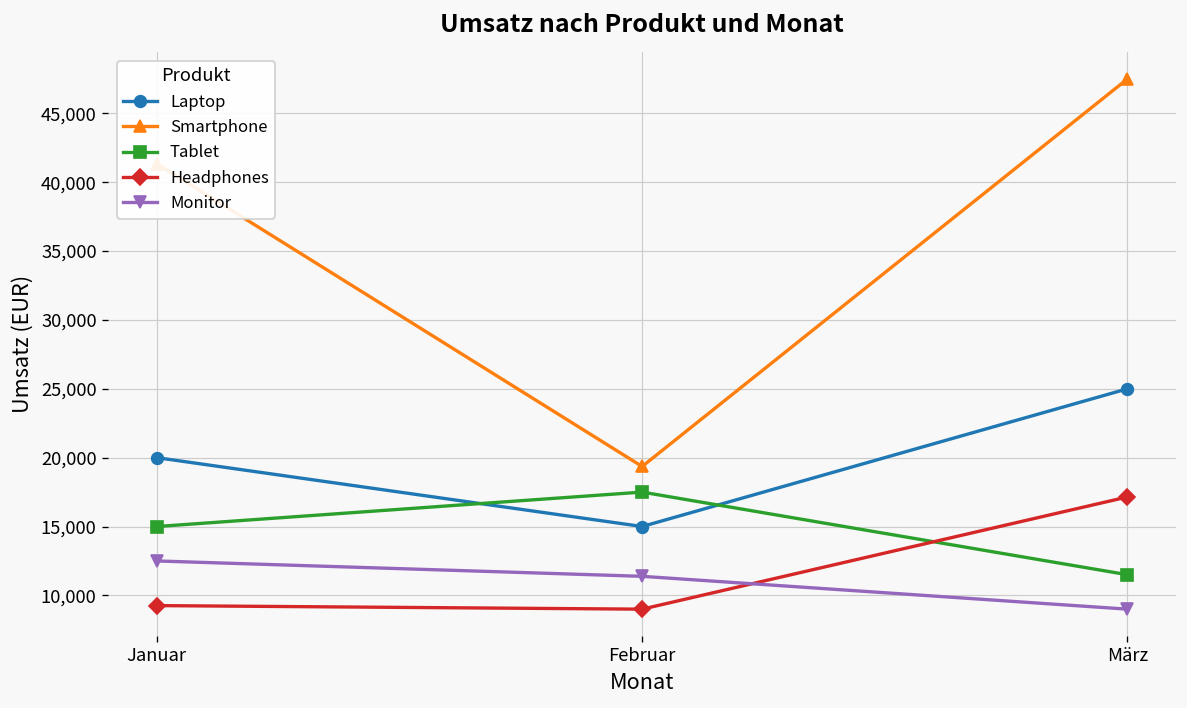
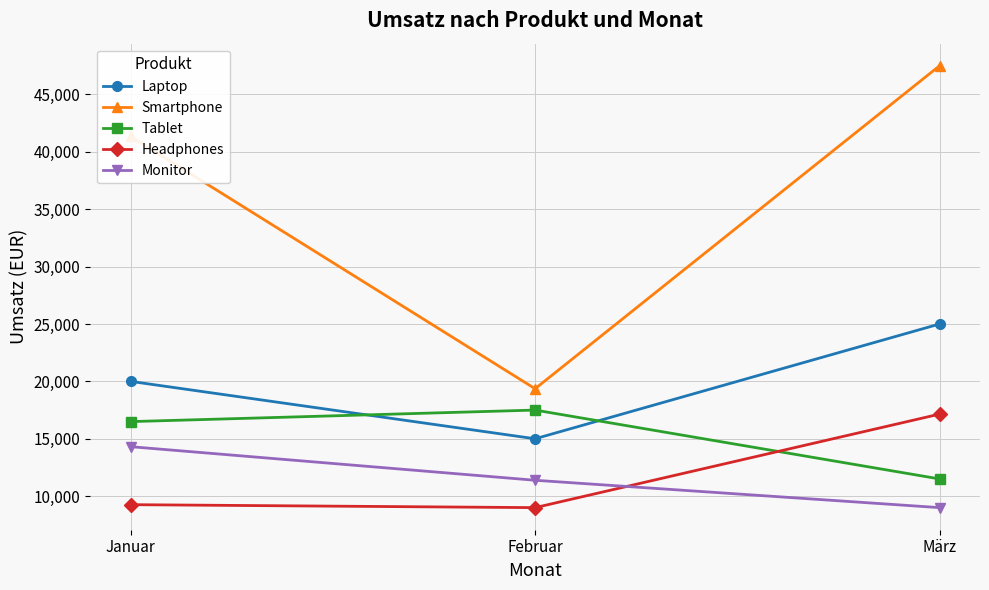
Tablet, Januar: 15,000 -> 16,500
Monitor, Januar: 12,500 -> 14,300
